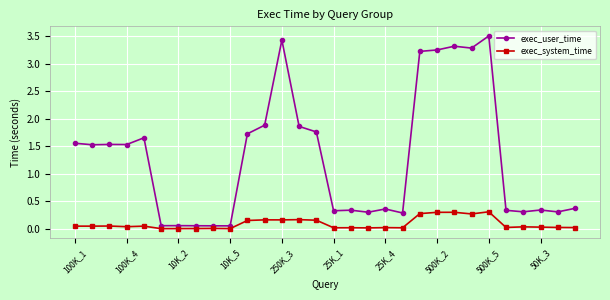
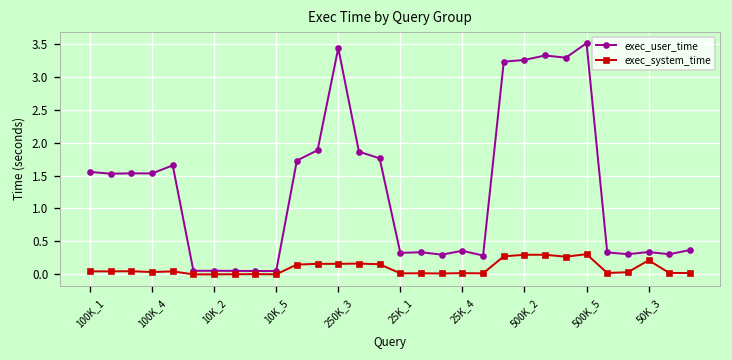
exec_system_time, 50K_3: 0.0 -> 0.2
